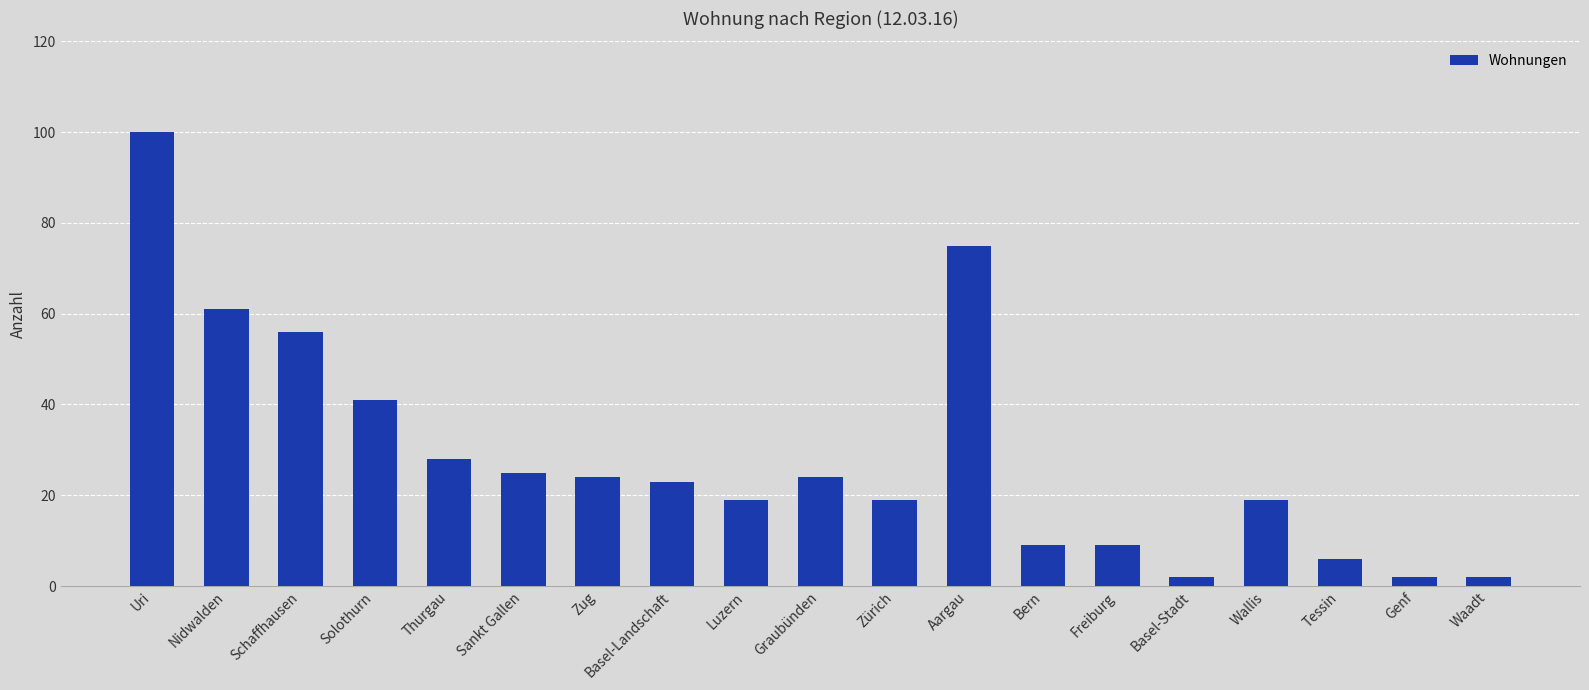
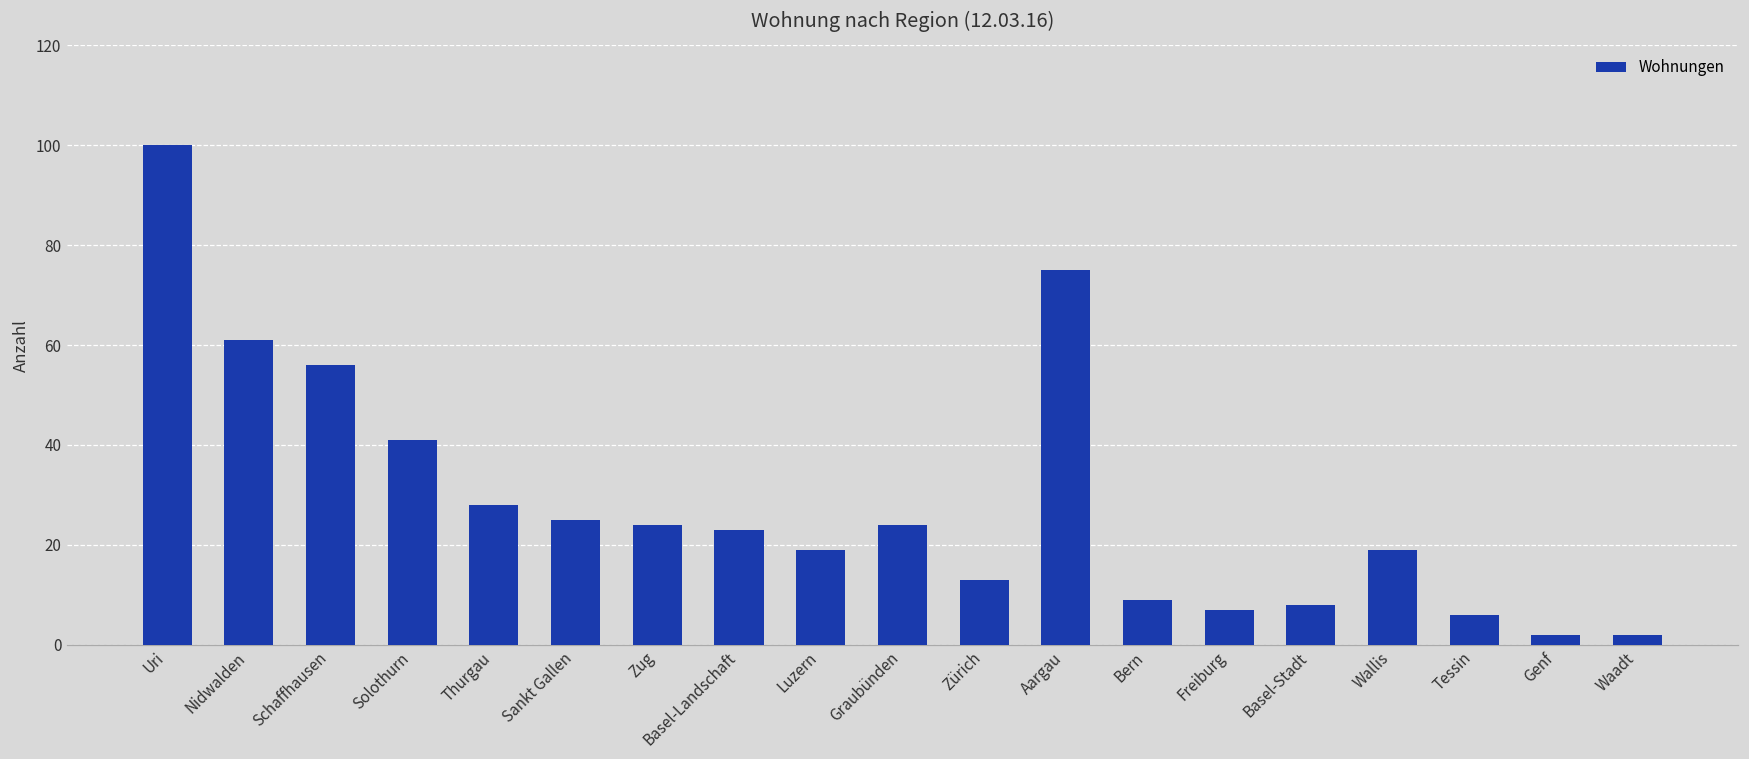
Zürich: 19 -> 13
Freiburg: 9 -> 7
Basel-Stadt: 2 -> 8
